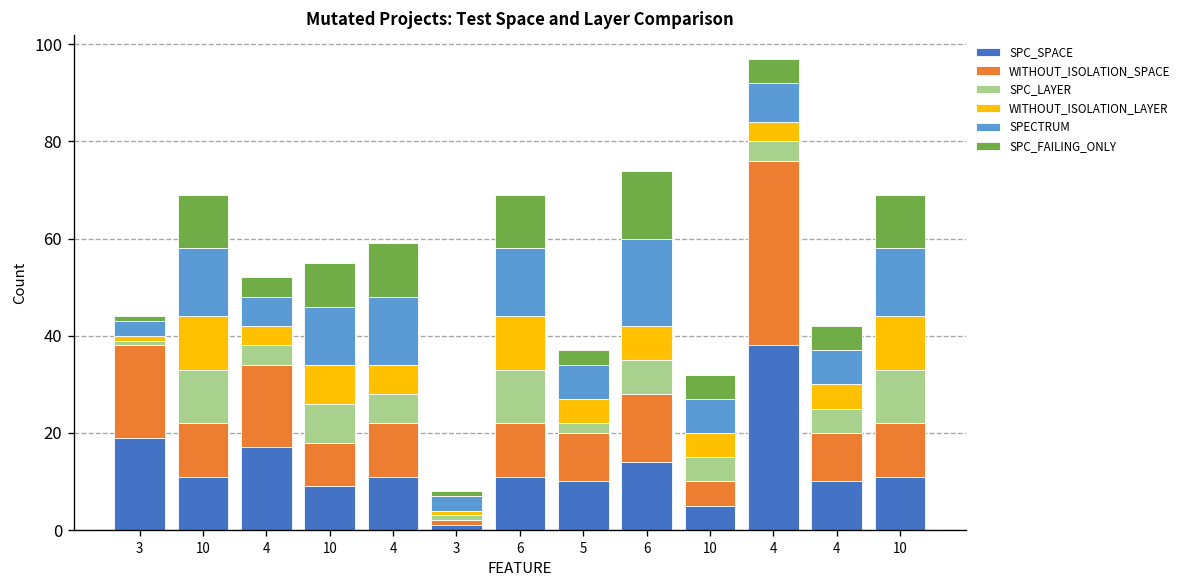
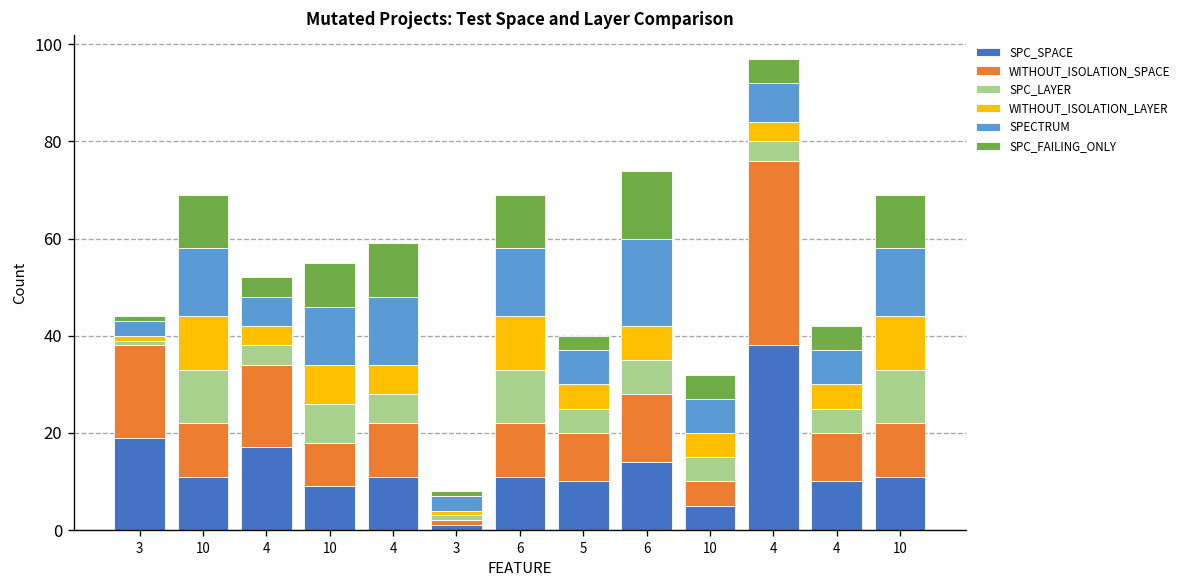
SPC_LAYER, 5: 2 -> 5
